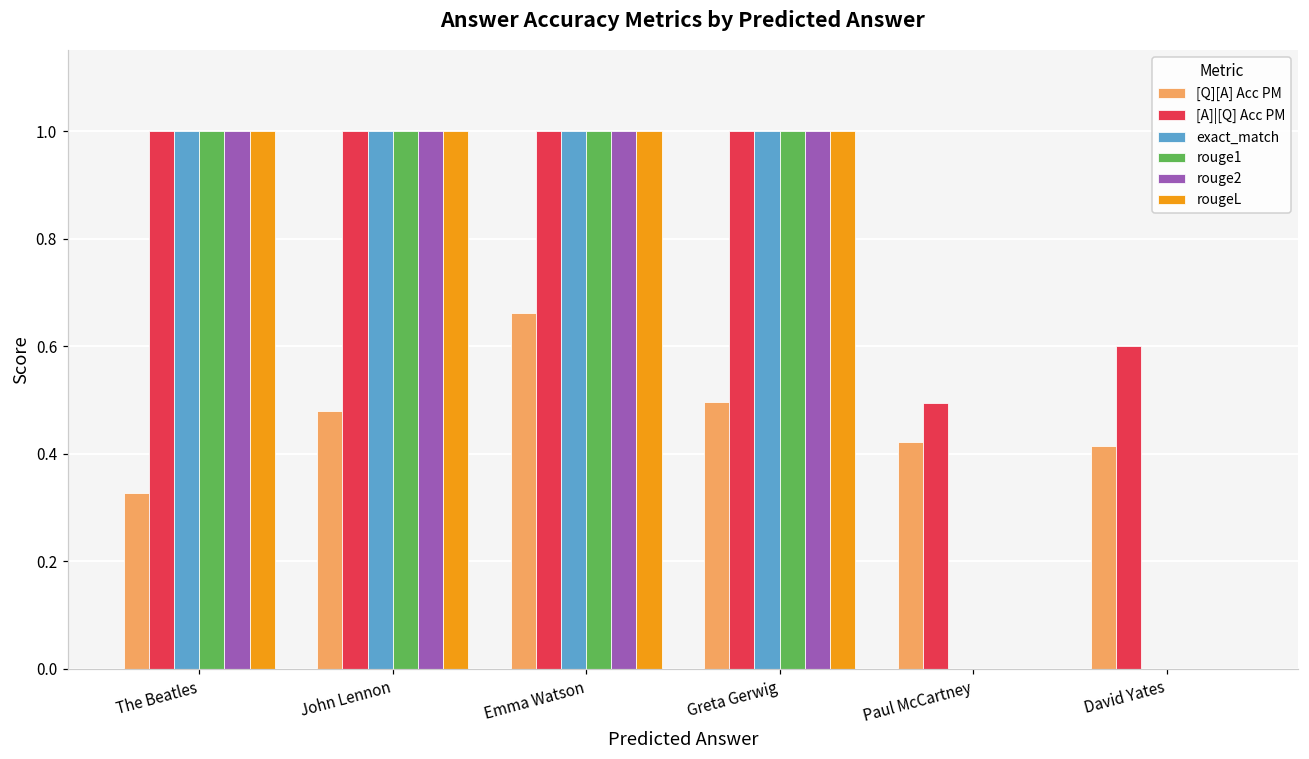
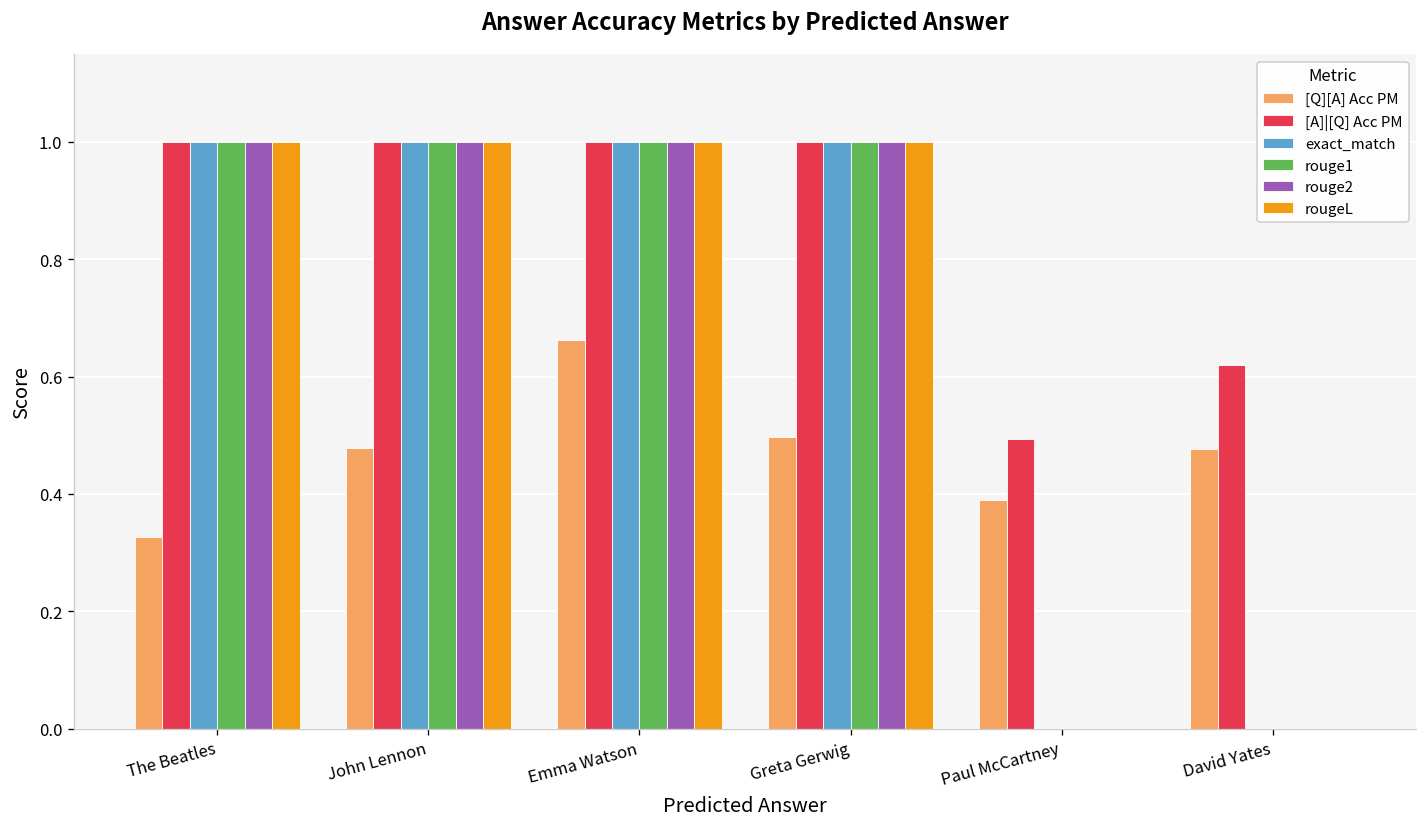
[Q][A] Acc PM, Paul McCartney: 0.42 -> 0.39
[Q][A] Acc PM, David Yates: 0.41 -> 0.48
[A]|[Q] Acc PM, David Yates: 0.60 -> 0.62
